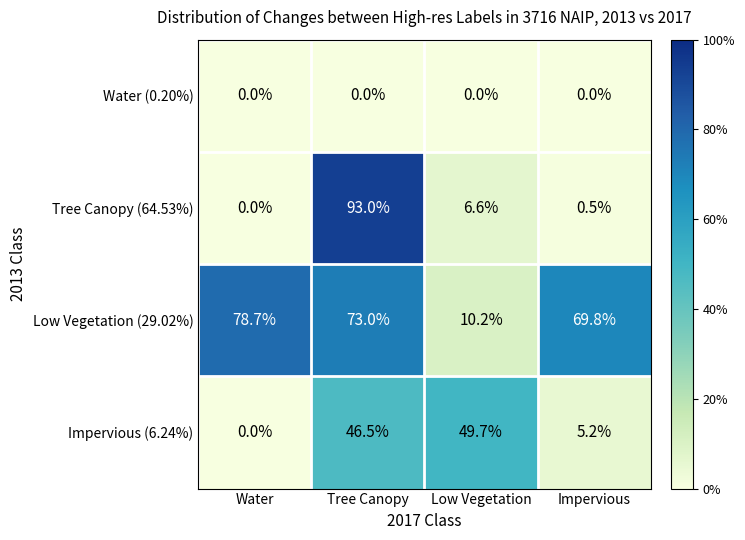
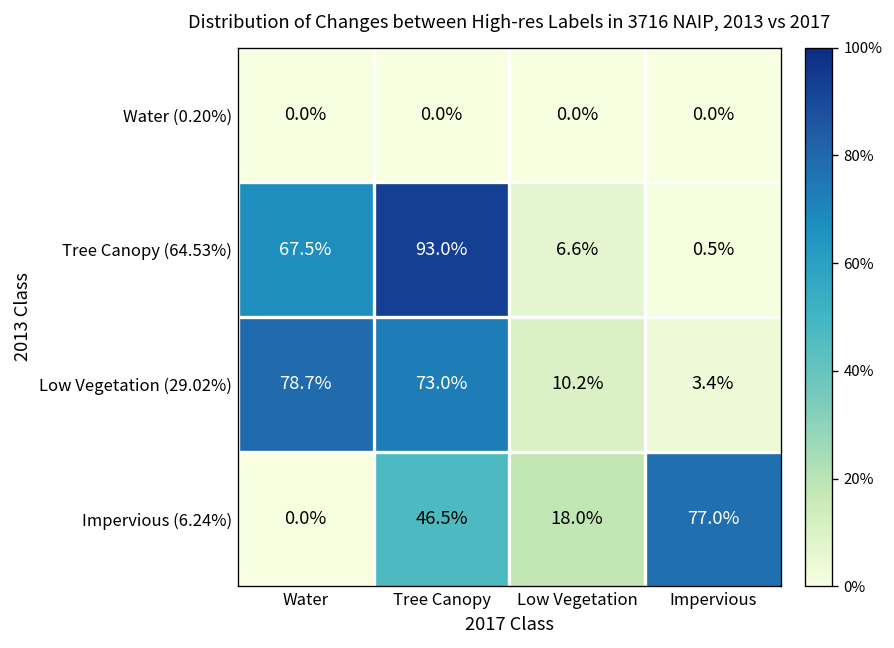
Tree Canopy (64.53%), Water: 0.0% -> 67.5%
Low Vegetation (29.02%), Impervious: 69.8% -> 3.4%
Impervious (6.24%), Low Vegetation: 49.7% -> 18.0%
Impervious (6.24%), Impervious: 5.2% -> 77.0%
